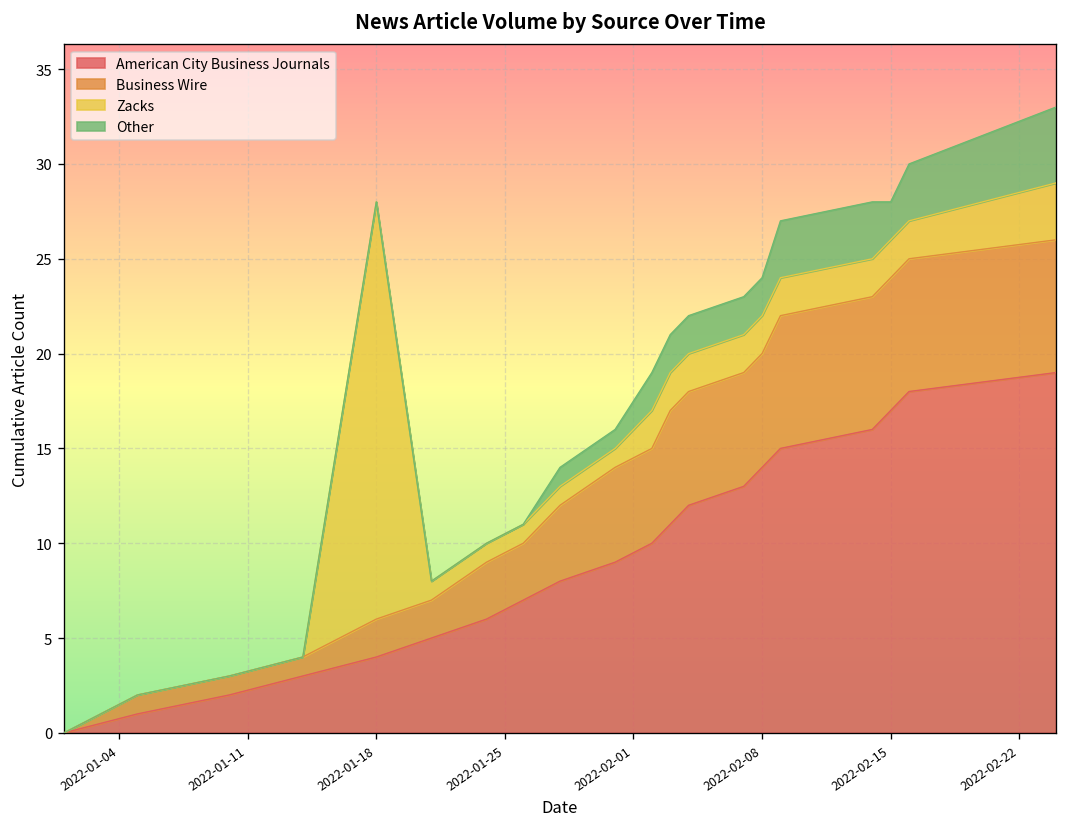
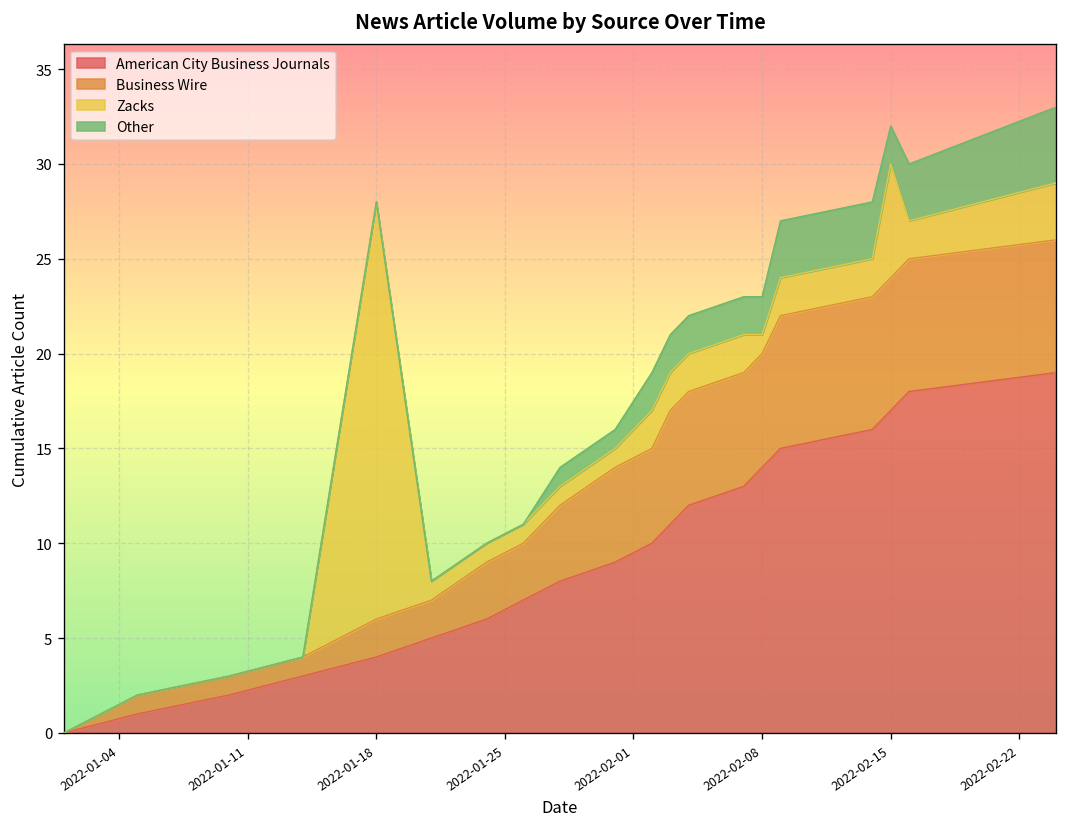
Zacks, 2022-02-08: 2 -> 1
Zacks, 2022-02-15: 2 -> 6
